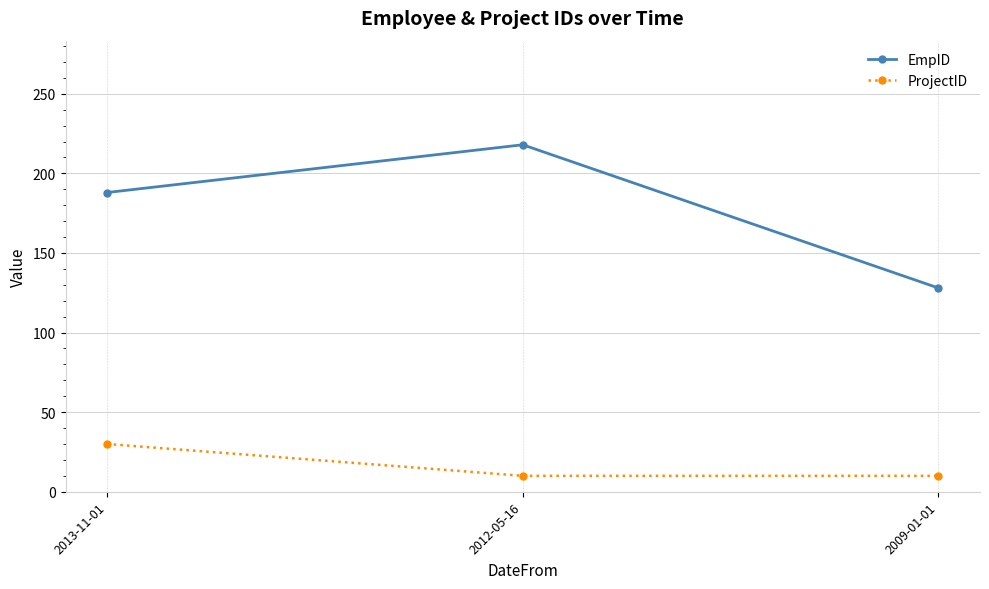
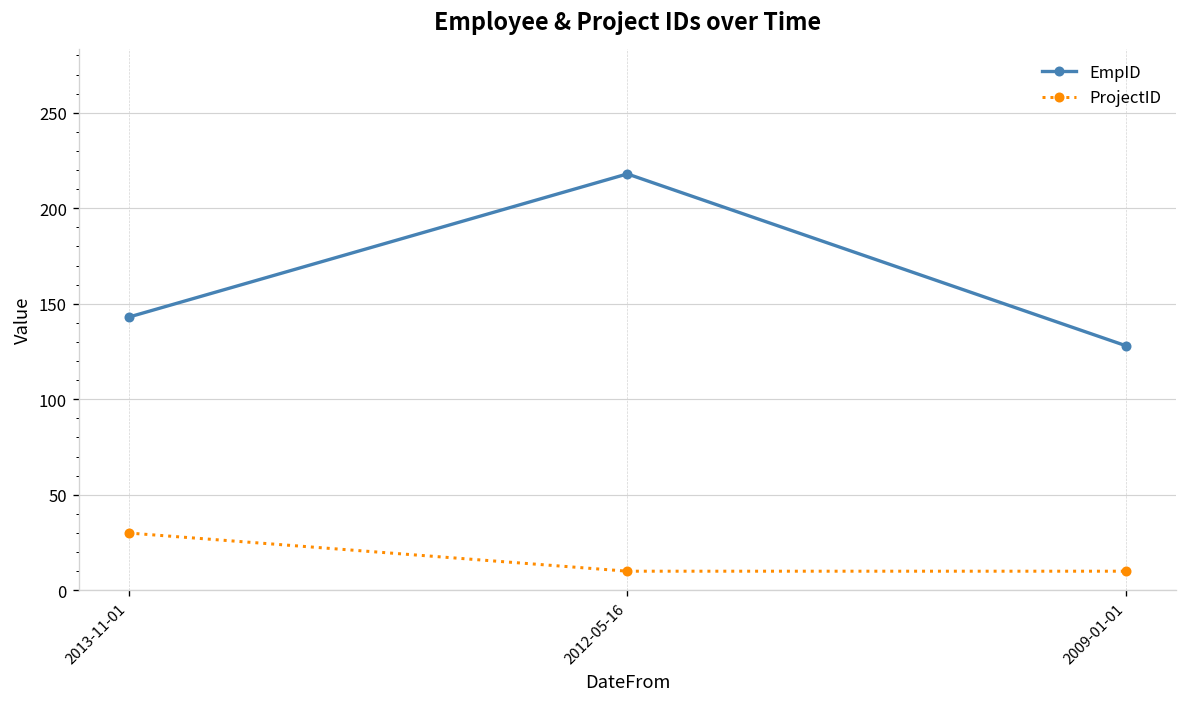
EmpID, 2013-11-01: 188 -> 143
